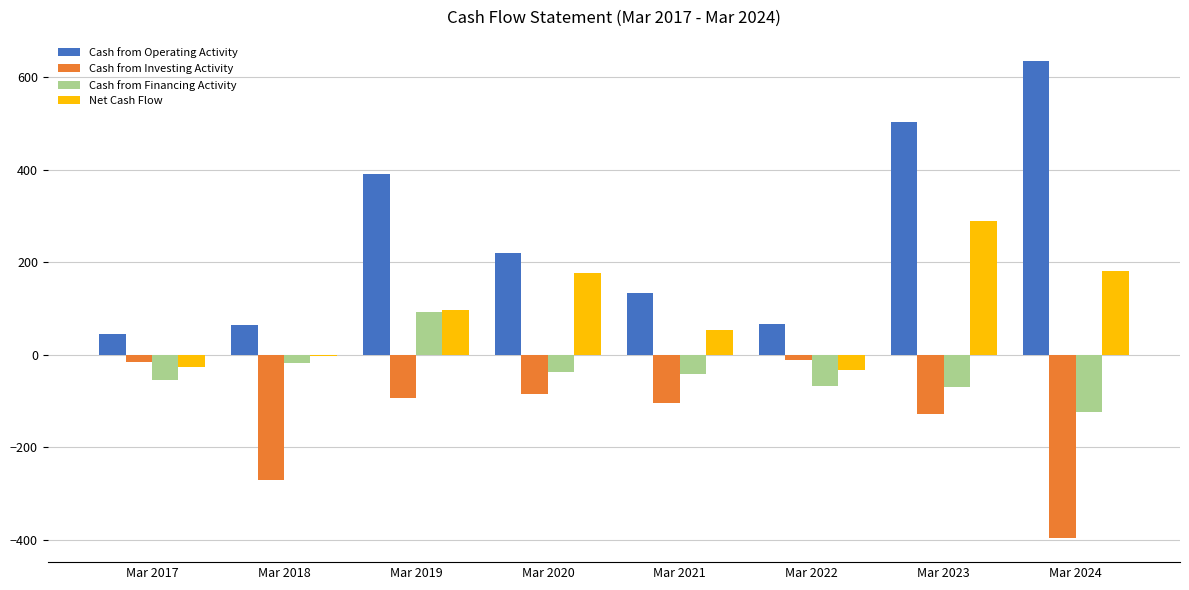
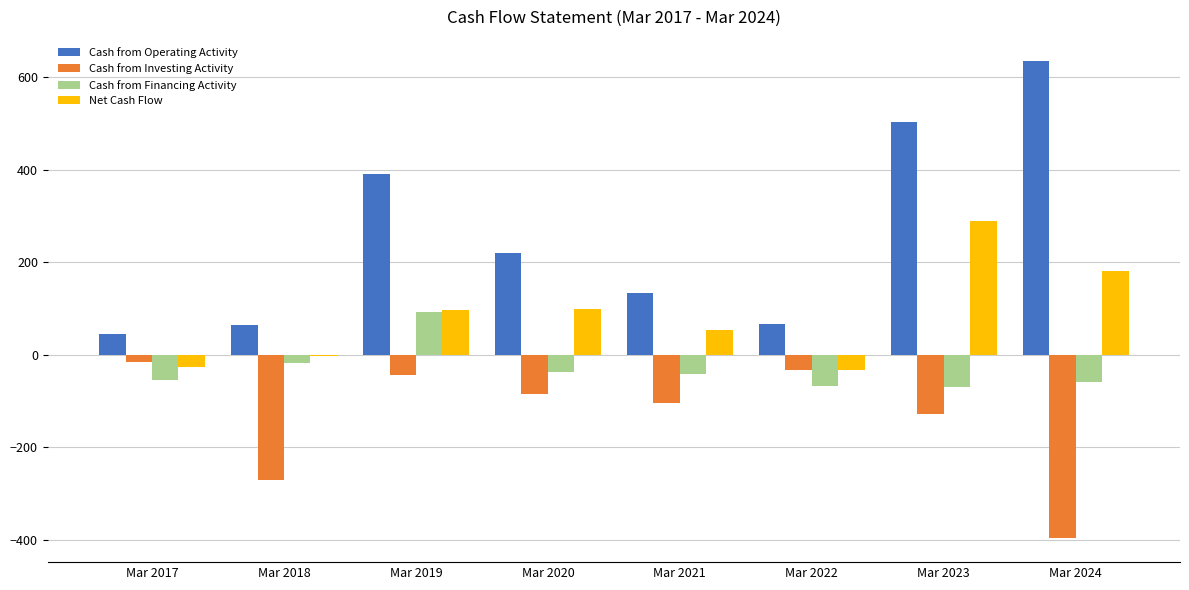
Cash from Investing Activity, Mar 2019: -90 -> -40
Net Cash Flow, Mar 2020: 180 -> 100
Cash from Investing Activity, Mar 2022: -10 -> -30
Cash from Financing Activity, Mar 2024: -120 -> -60
